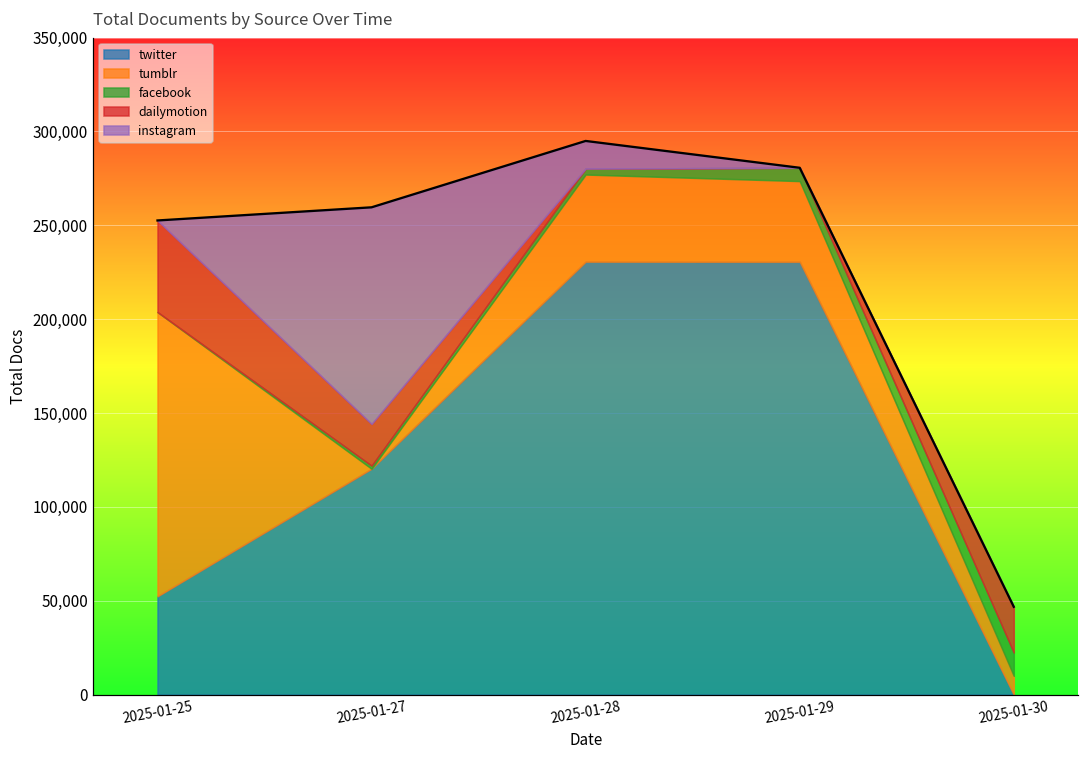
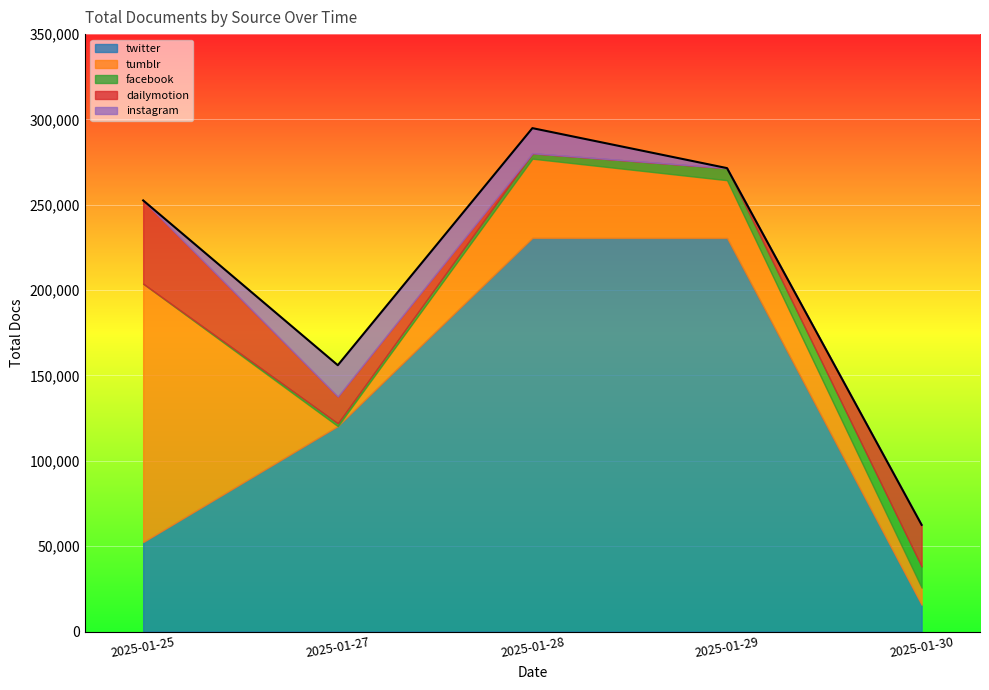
dailymotion, 2025-01-27: 22,000 -> 16,000
instagram, 2025-01-27: 115,000 -> 18,000
tumblr, 2025-01-29: 43,000 -> 34,000
twitter, 2025-01-30: 0 -> 16,000
